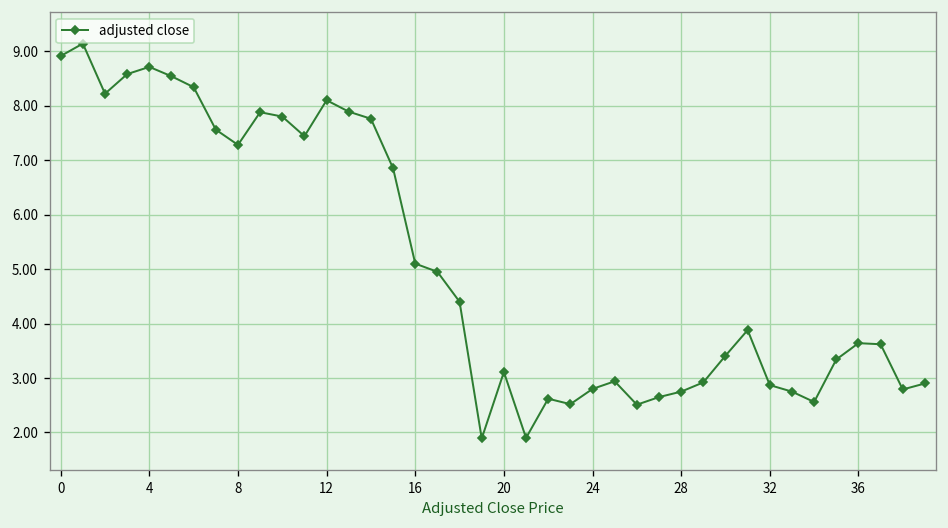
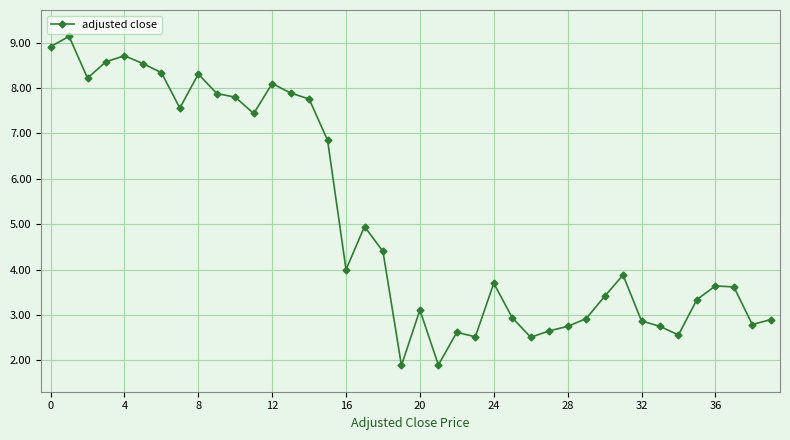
8: 7.3 -> 8.3
16: 5.1 -> 4.0
24: 2.8 -> 3.7
